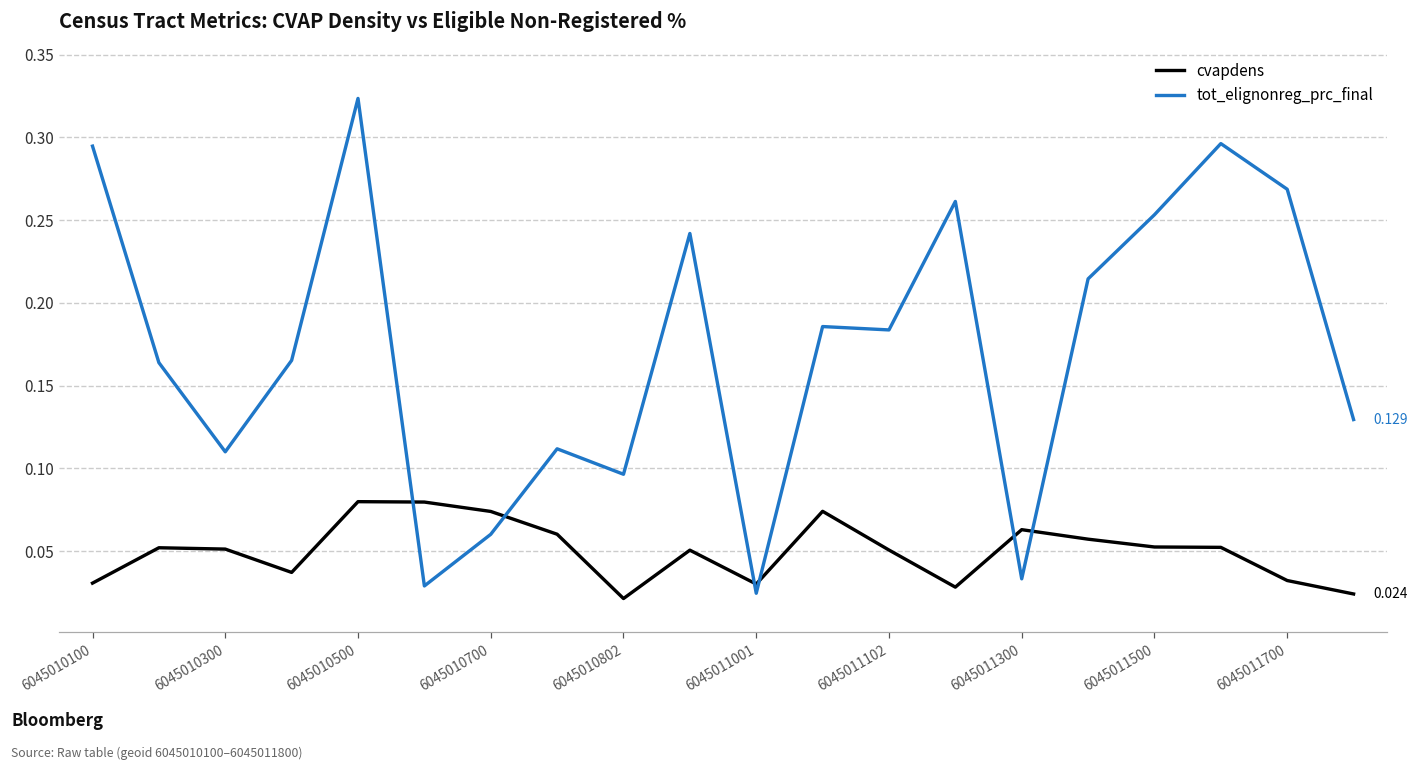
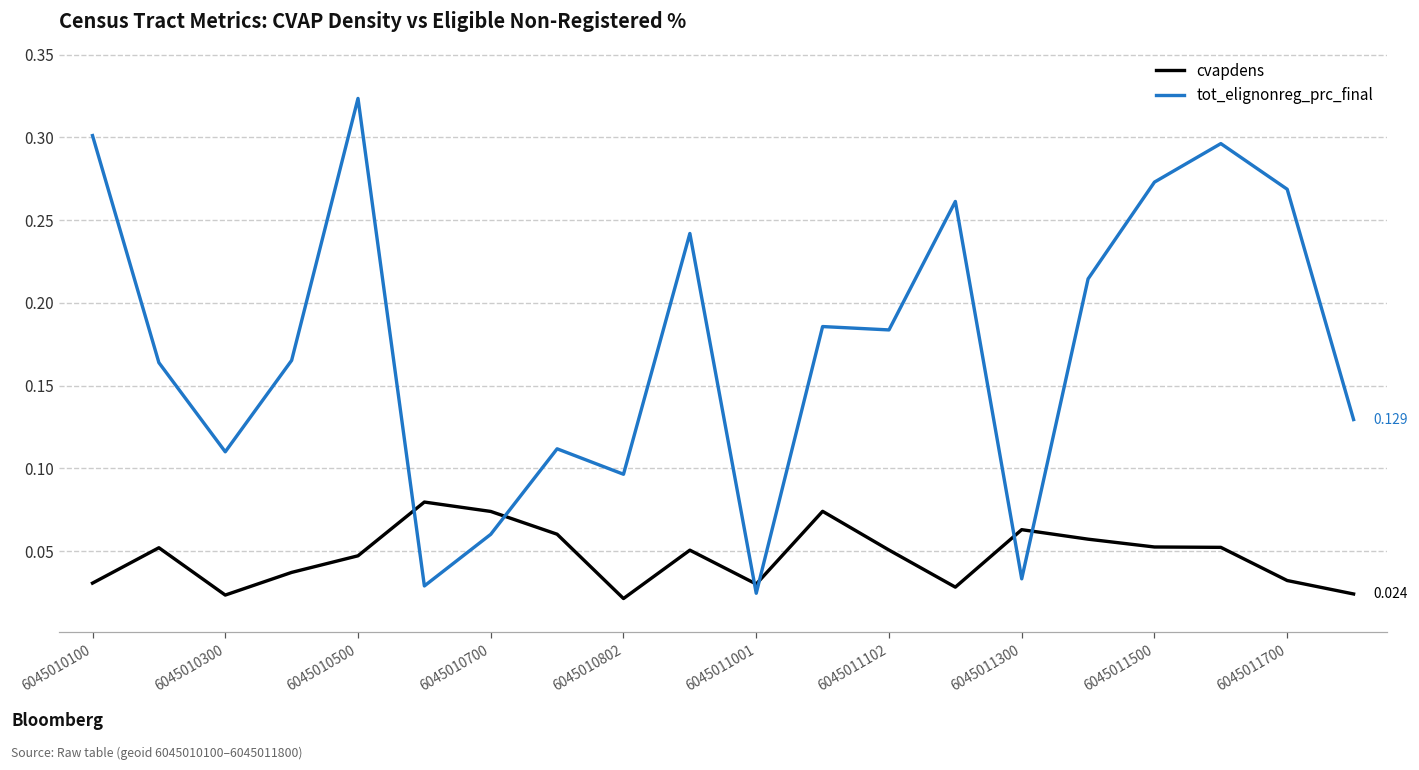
tot_elignonreg_prc_final, 6045010100: 0.295 -> 0.301
cvapdens, 6045010300: 0.051 -> 0.023
cvapdens, 6045010500: 0.080 -> 0.047
tot_elignonreg_prc_final, 6045011500: 0.253 -> 0.273
